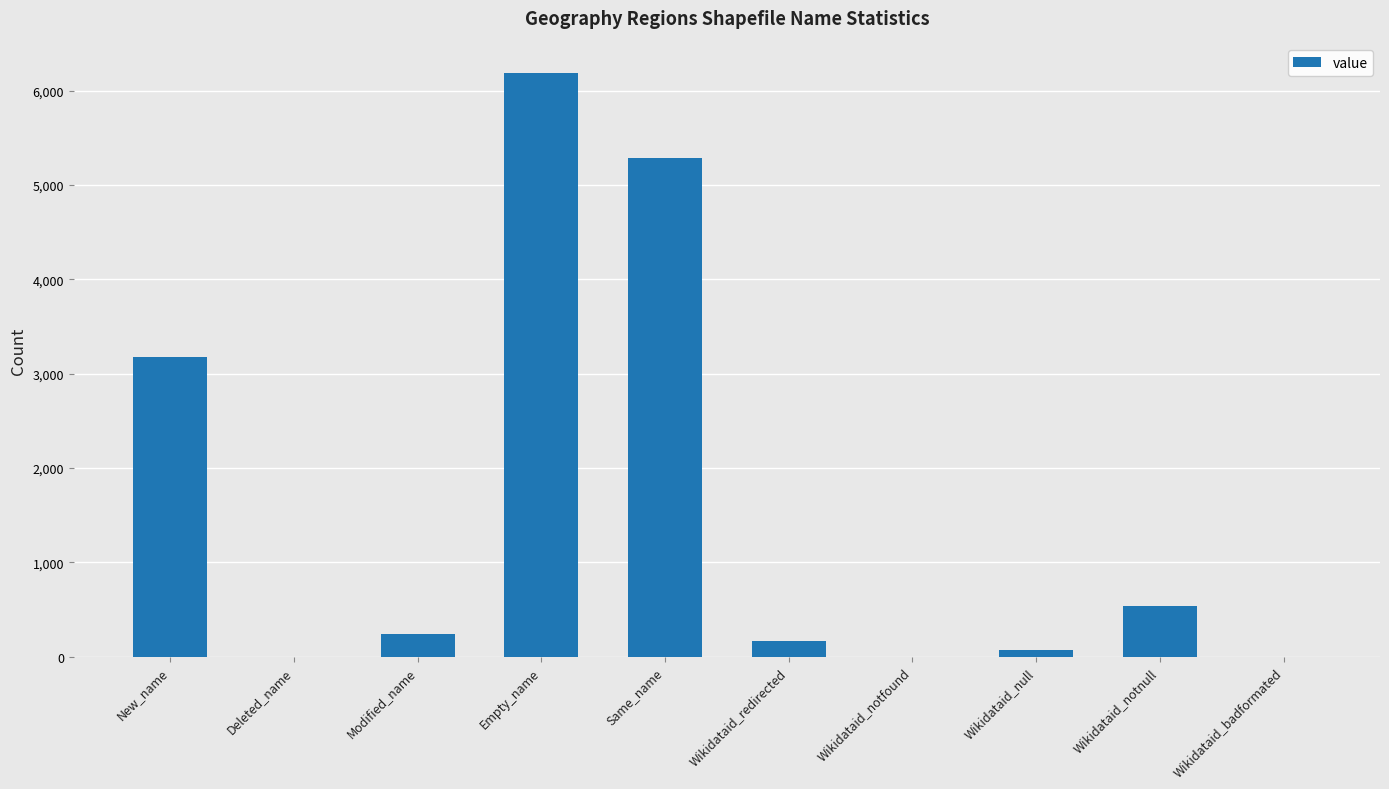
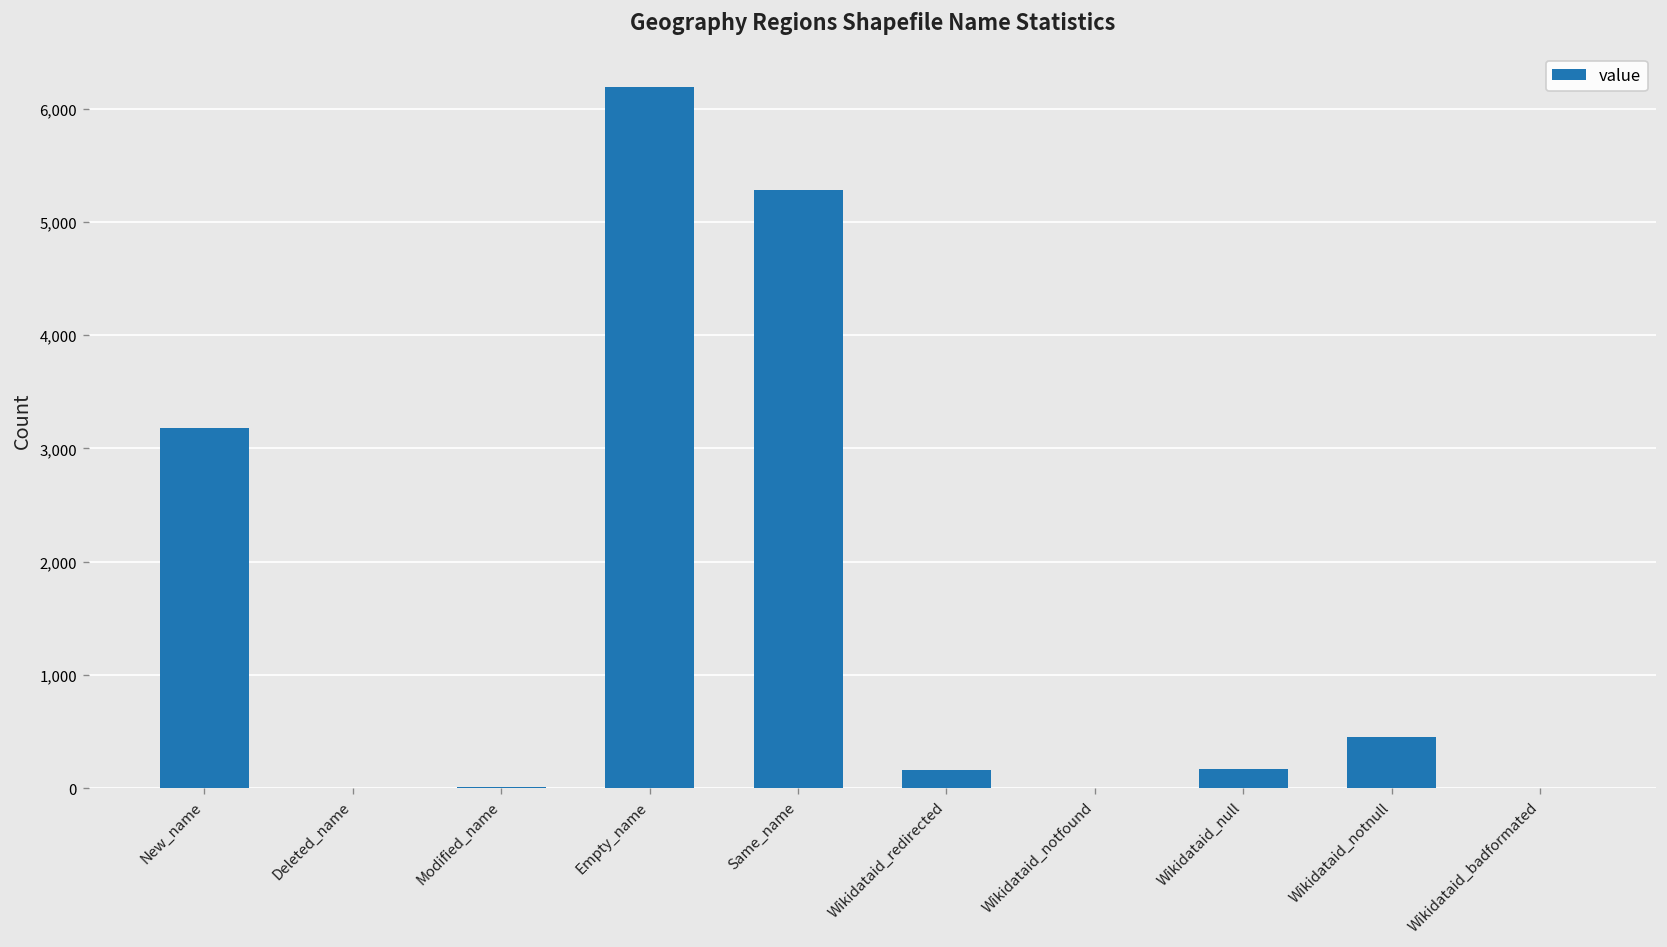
Modified_name: 200 -> 0
Wikidataid_null: 100 -> 200
Wikidataid_notnull: 500 -> 400
